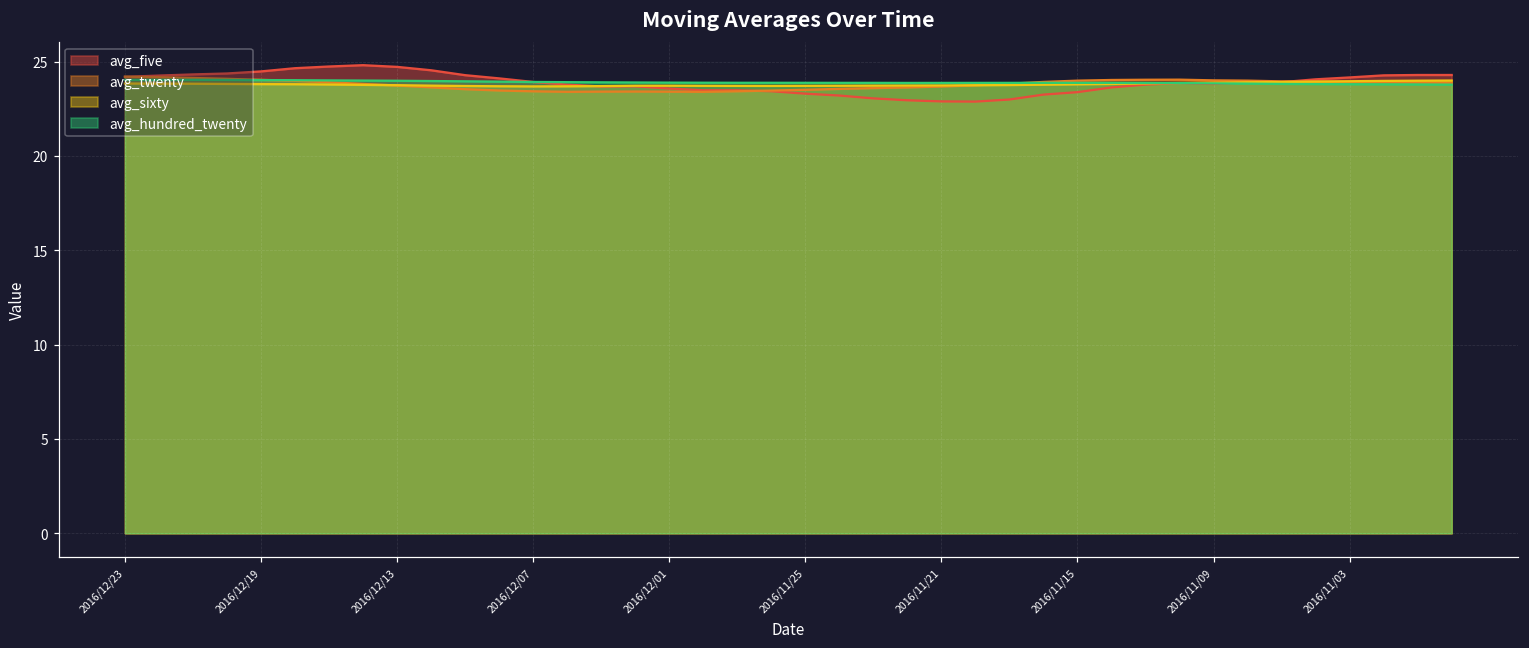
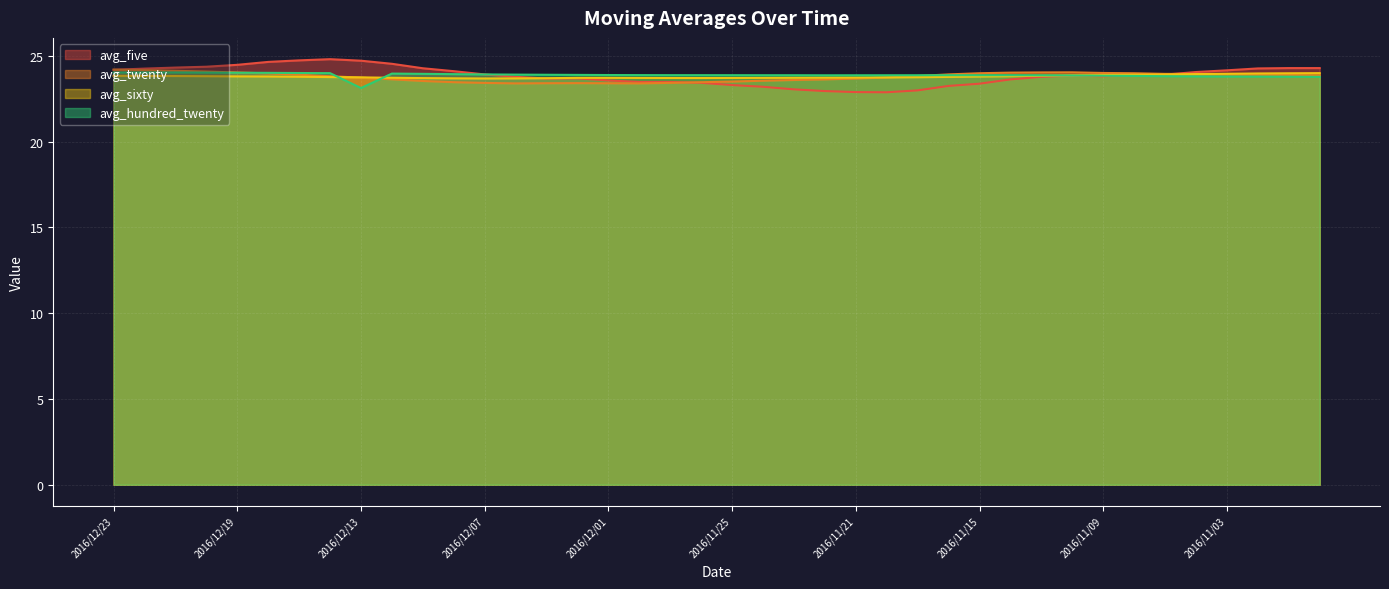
avg_hundred_twenty, 2016/12/13: 24.0 -> 23.1
